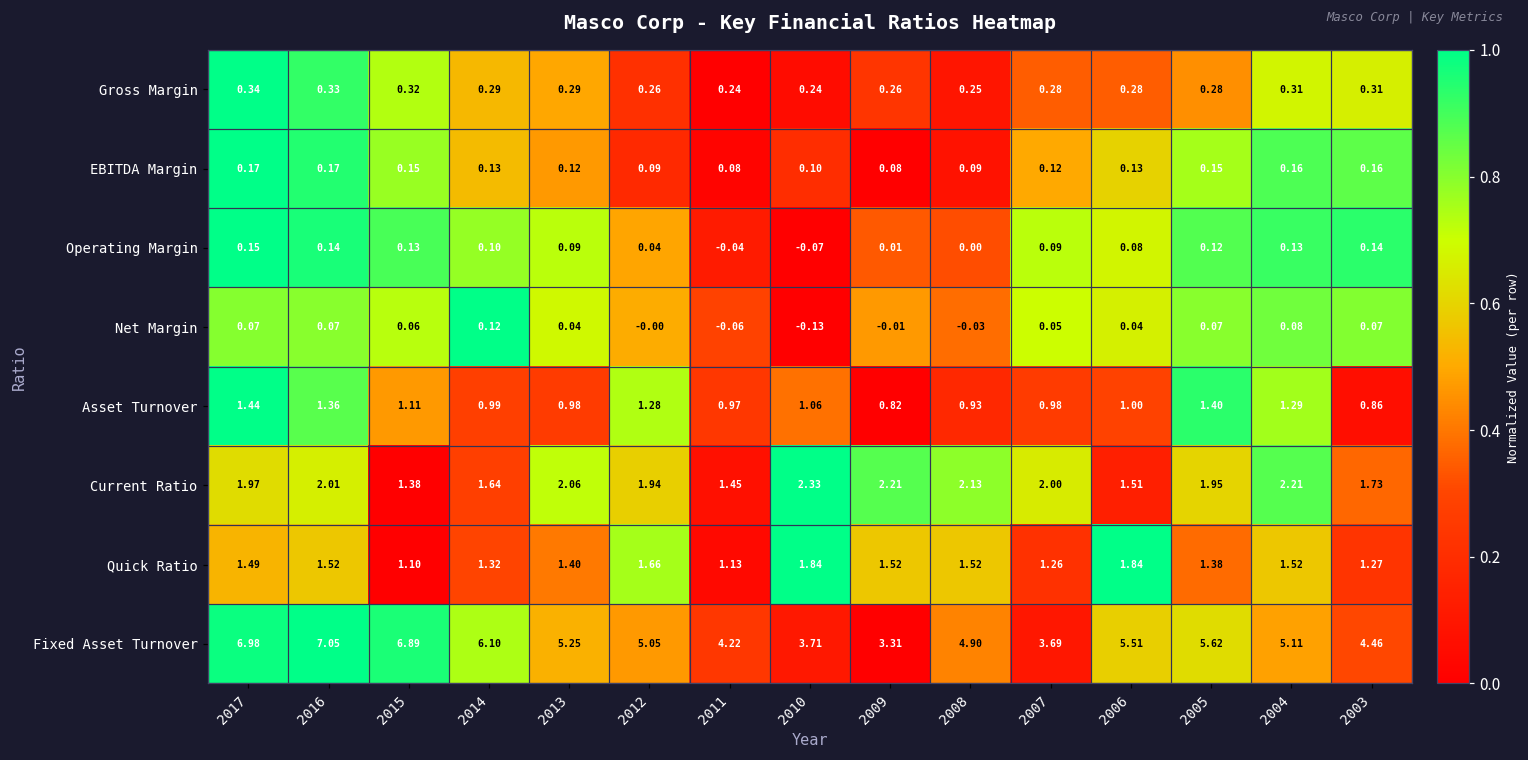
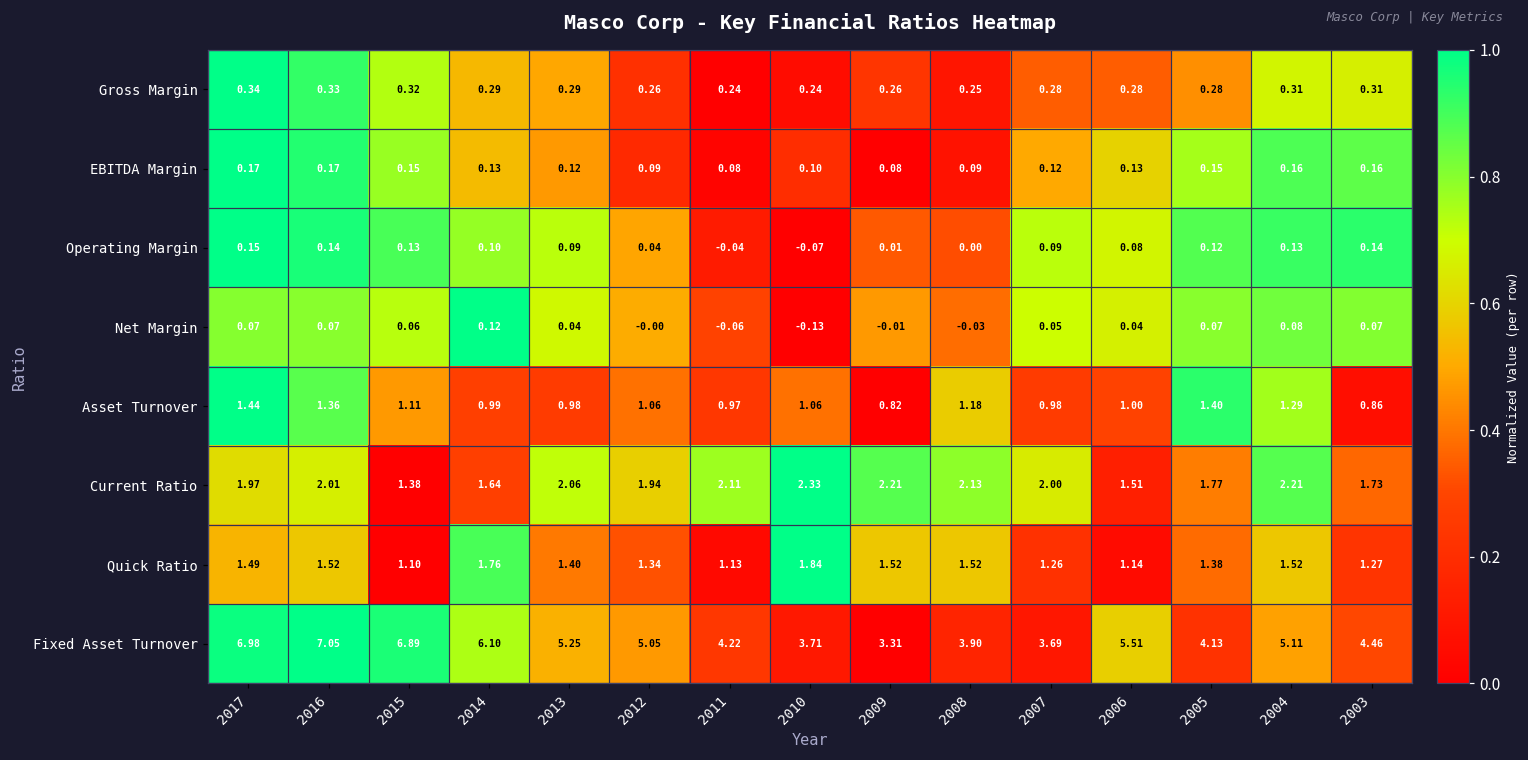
Asset Turnover, 2012: 1.28 -> 1.06
Asset Turnover, 2008: 0.93 -> 1.18
Current Ratio, 2011: 1.45 -> 2.11
Current Ratio, 2005: 1.95 -> 1.77
Quick Ratio, 2014: 1.32 -> 1.76
Quick Ratio, 2012: 1.66 -> 1.34
Quick Ratio, 2006: 1.84 -> 1.14
Fixed Asset Turnover, 2008: 4.90 -> 3.90
Fixed Asset Turnover, 2005: 5.62 -> 4.13
